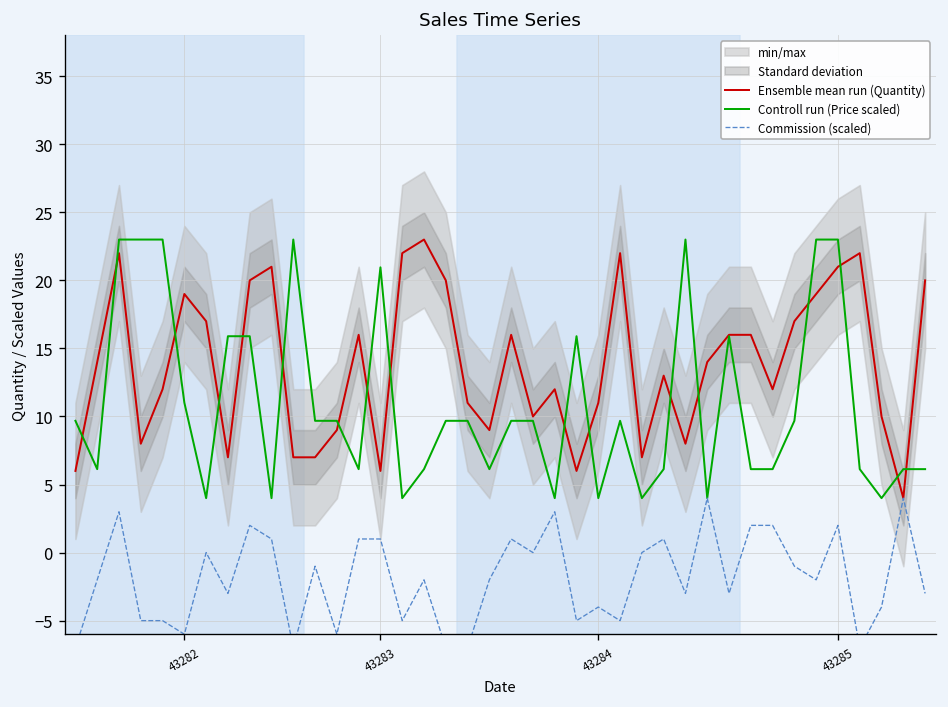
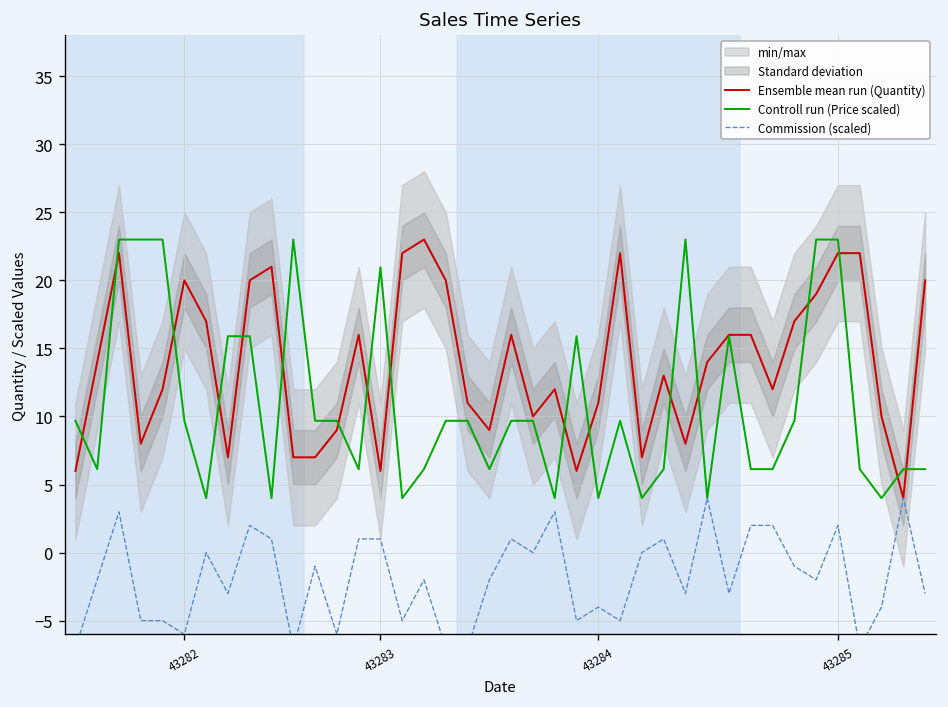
Ensemble mean run (Quantity), 43282: 19 -> 20
Controll run (Price scaled), 43282: 11.0 -> 9.7
Ensemble mean run (Quantity), 43285: 21 -> 22
